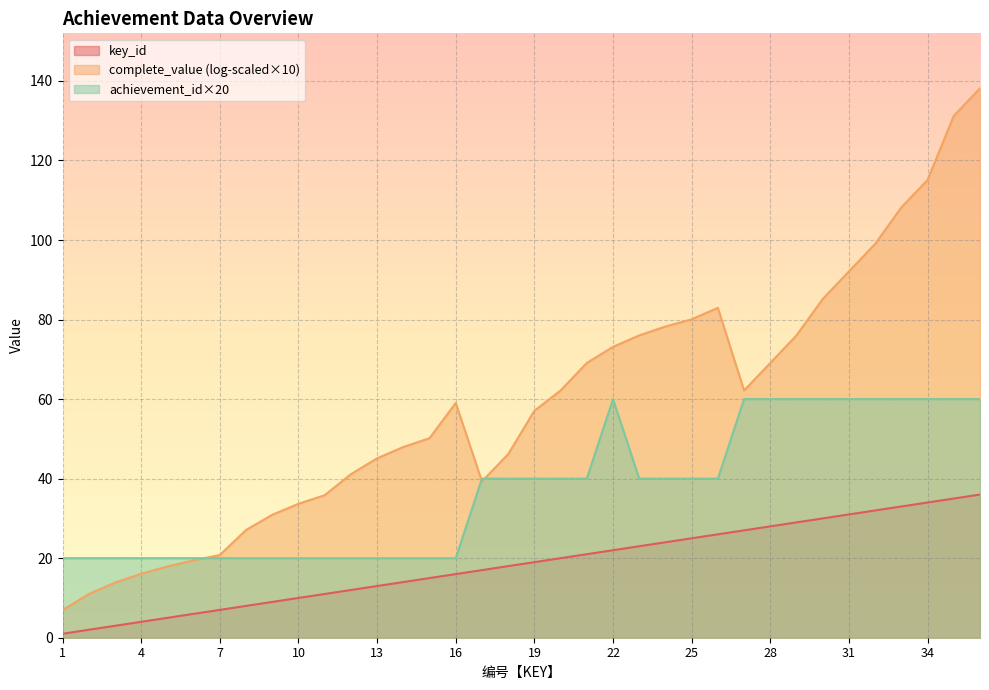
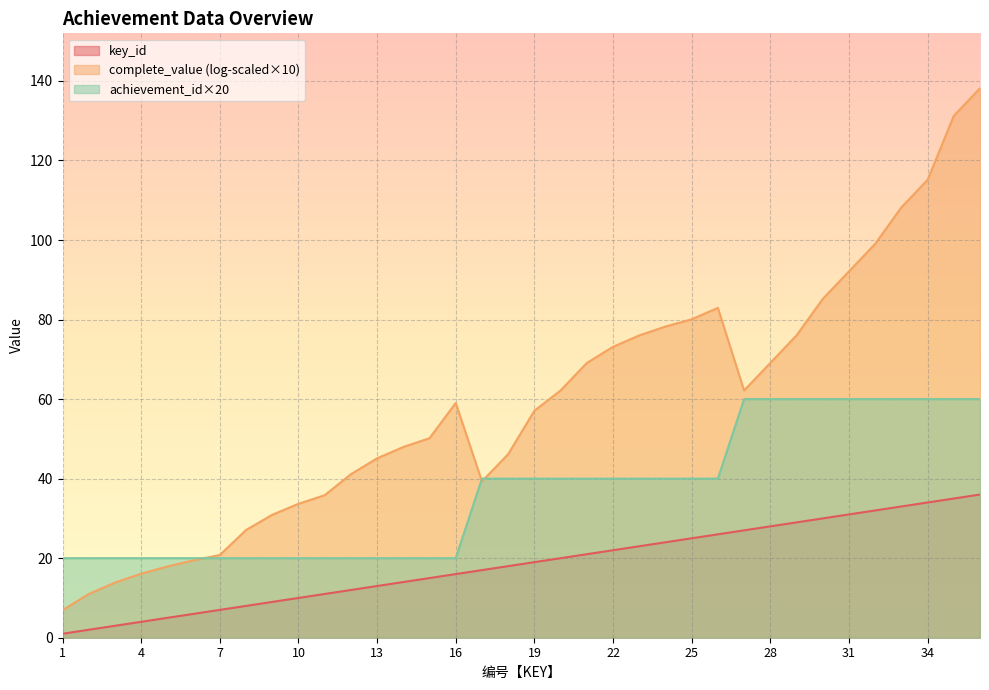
achievement_id×20, 22: 60 -> 40
